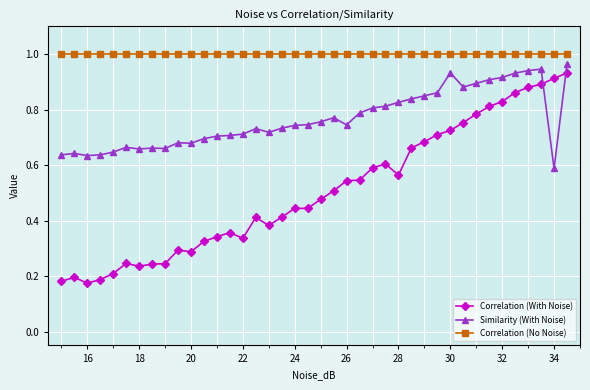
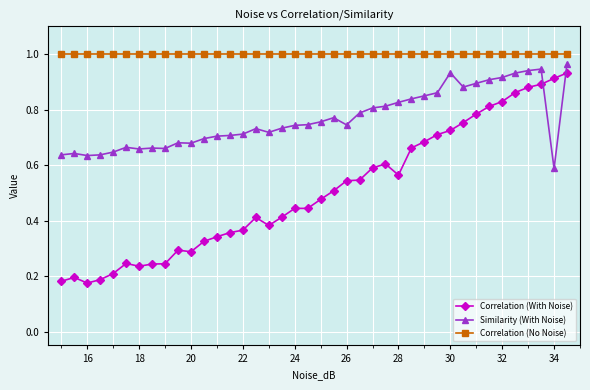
Correlation (With Noise), 22: 0.34 -> 0.37
